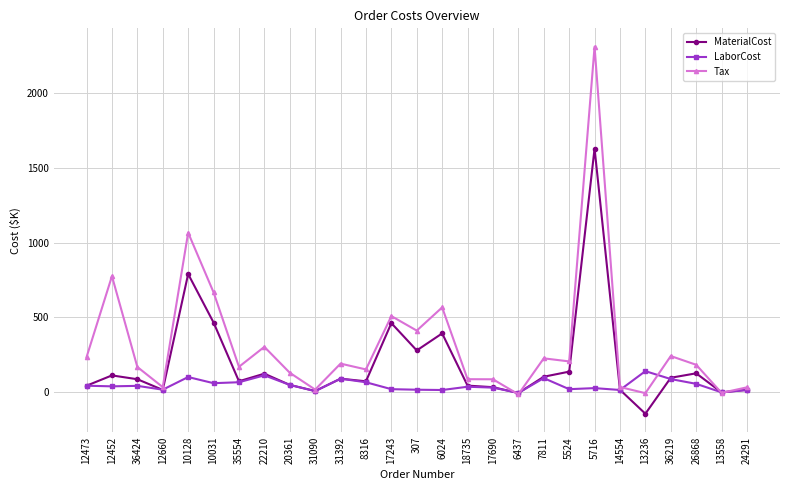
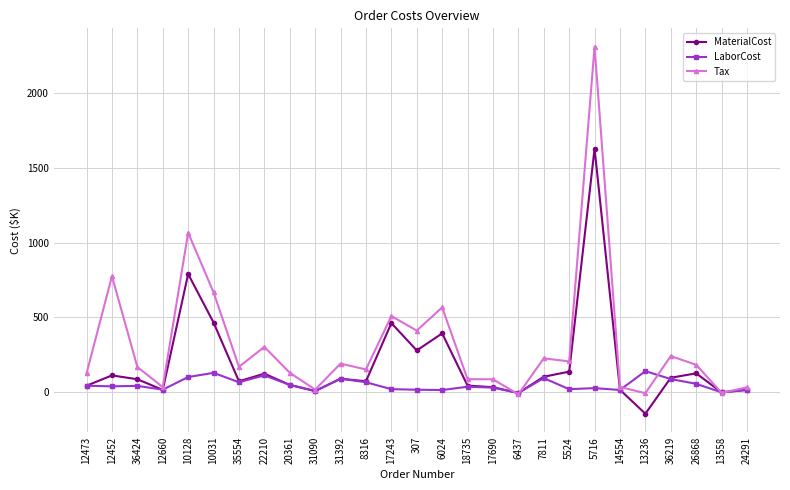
Tax, 12473: 230 -> 120
LaborCost, 10031: 60 -> 130
